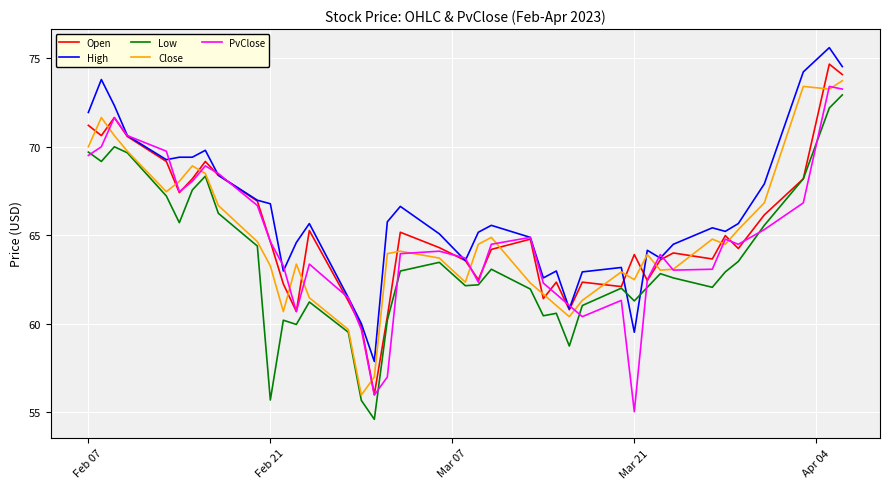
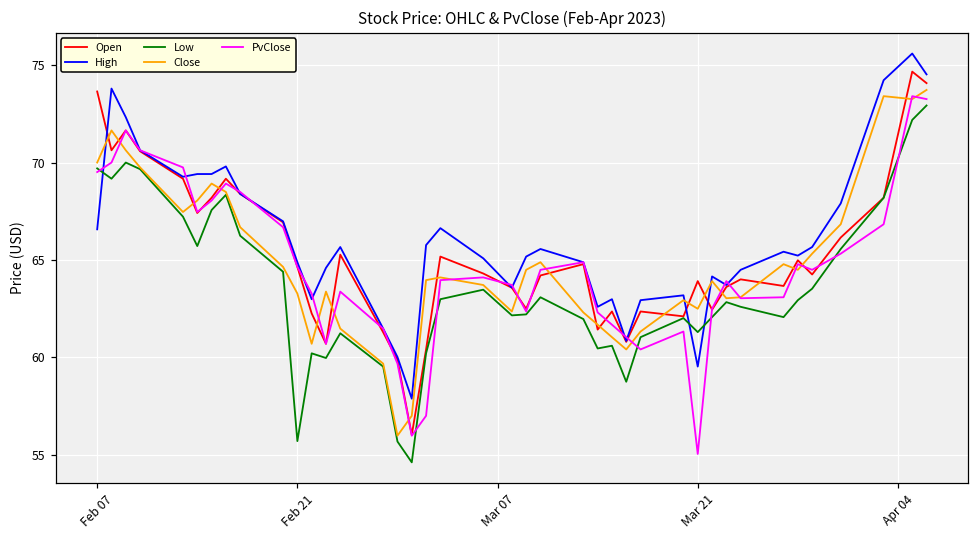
Open, Feb 07: 71.2 -> 73.7
High, Feb 07: 72.0 -> 66.6
High, Feb 21: 66.8 -> 64.9
